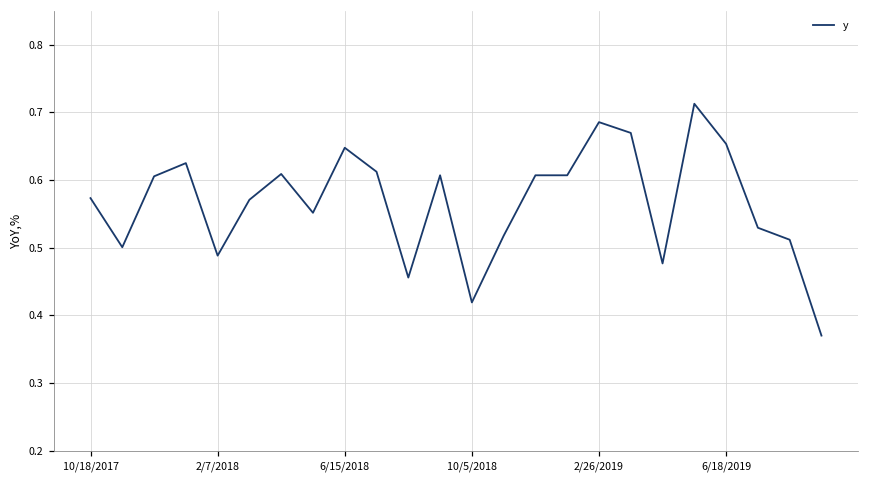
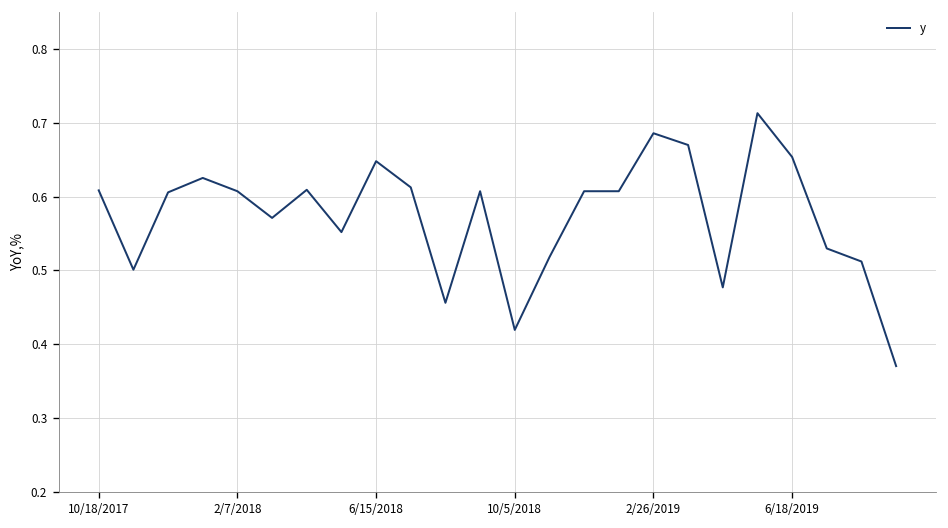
10/18/2017: 0.57 -> 0.61
2/7/2018: 0.49 -> 0.61
